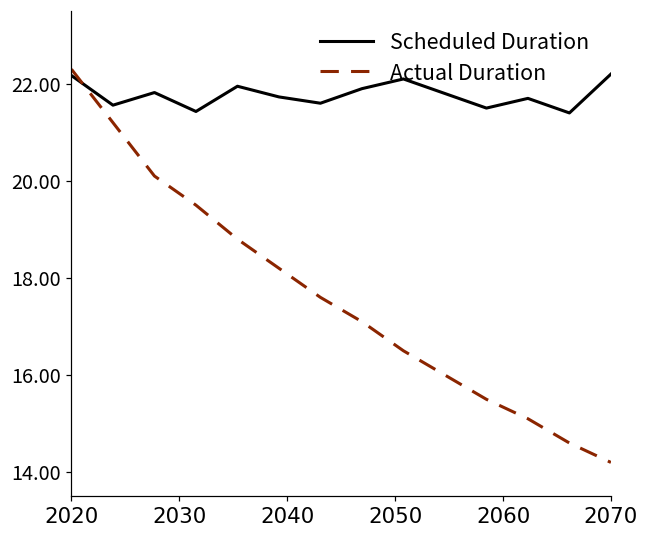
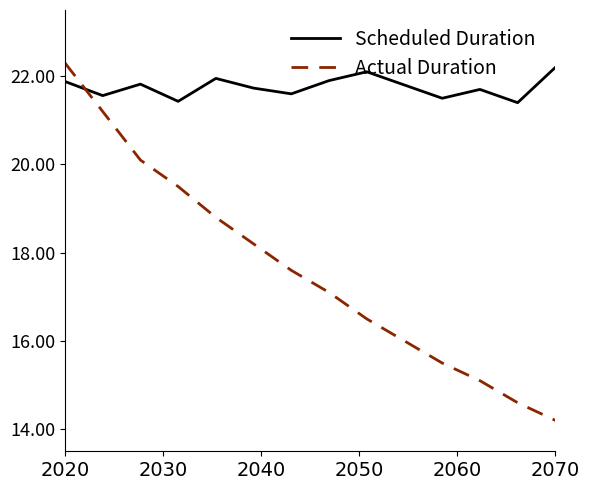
Scheduled Duration, 2020: 22.2 -> 21.9
